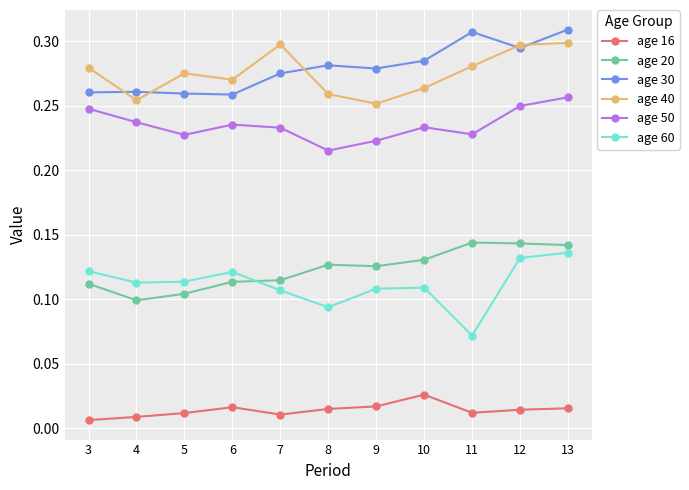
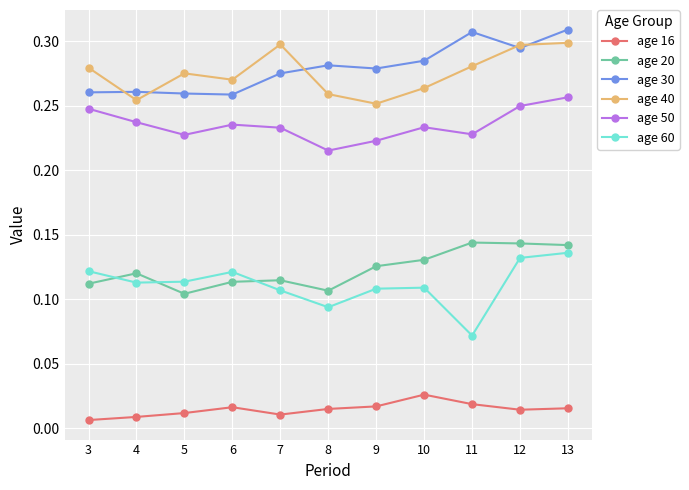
age 20, 4: 0.099 -> 0.120
age 20, 8: 0.127 -> 0.107
age 16, 11: 0.012 -> 0.019
